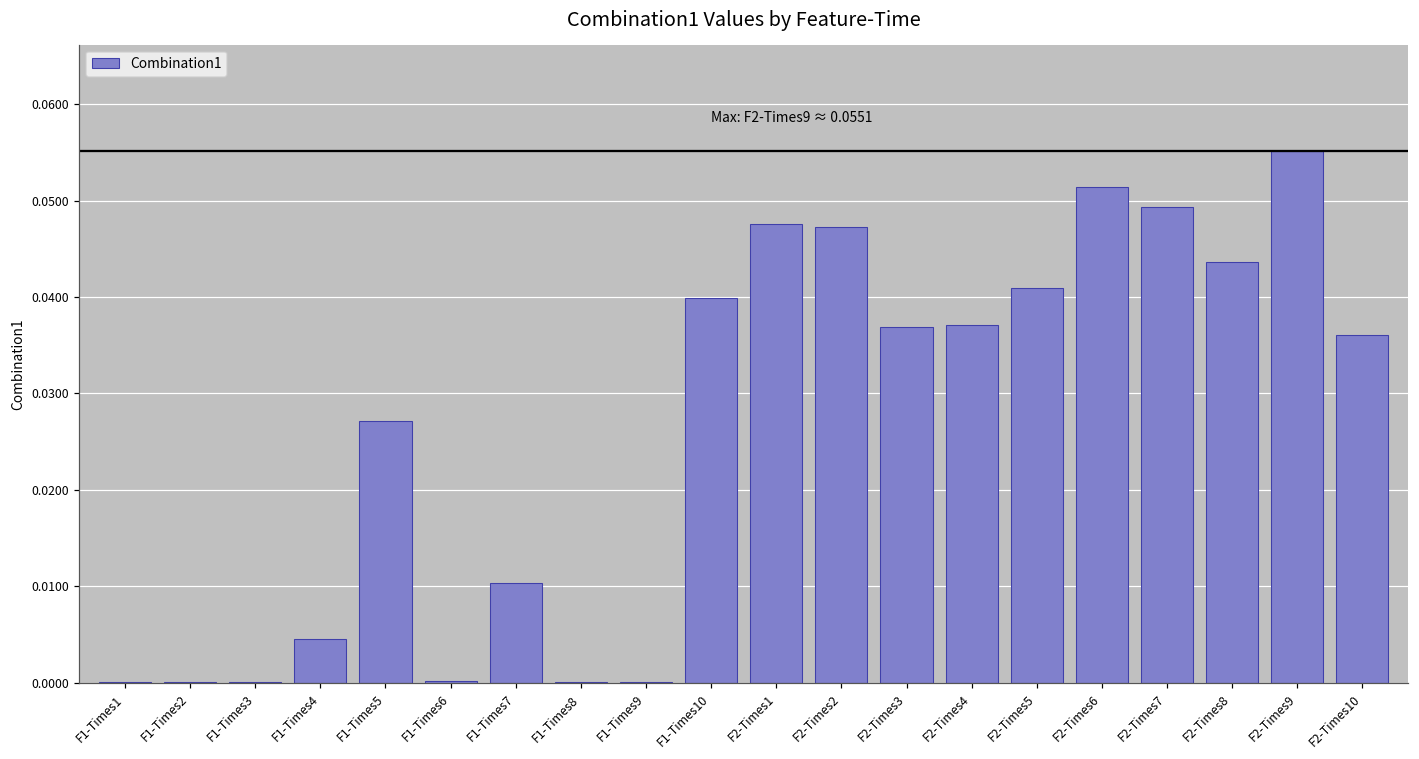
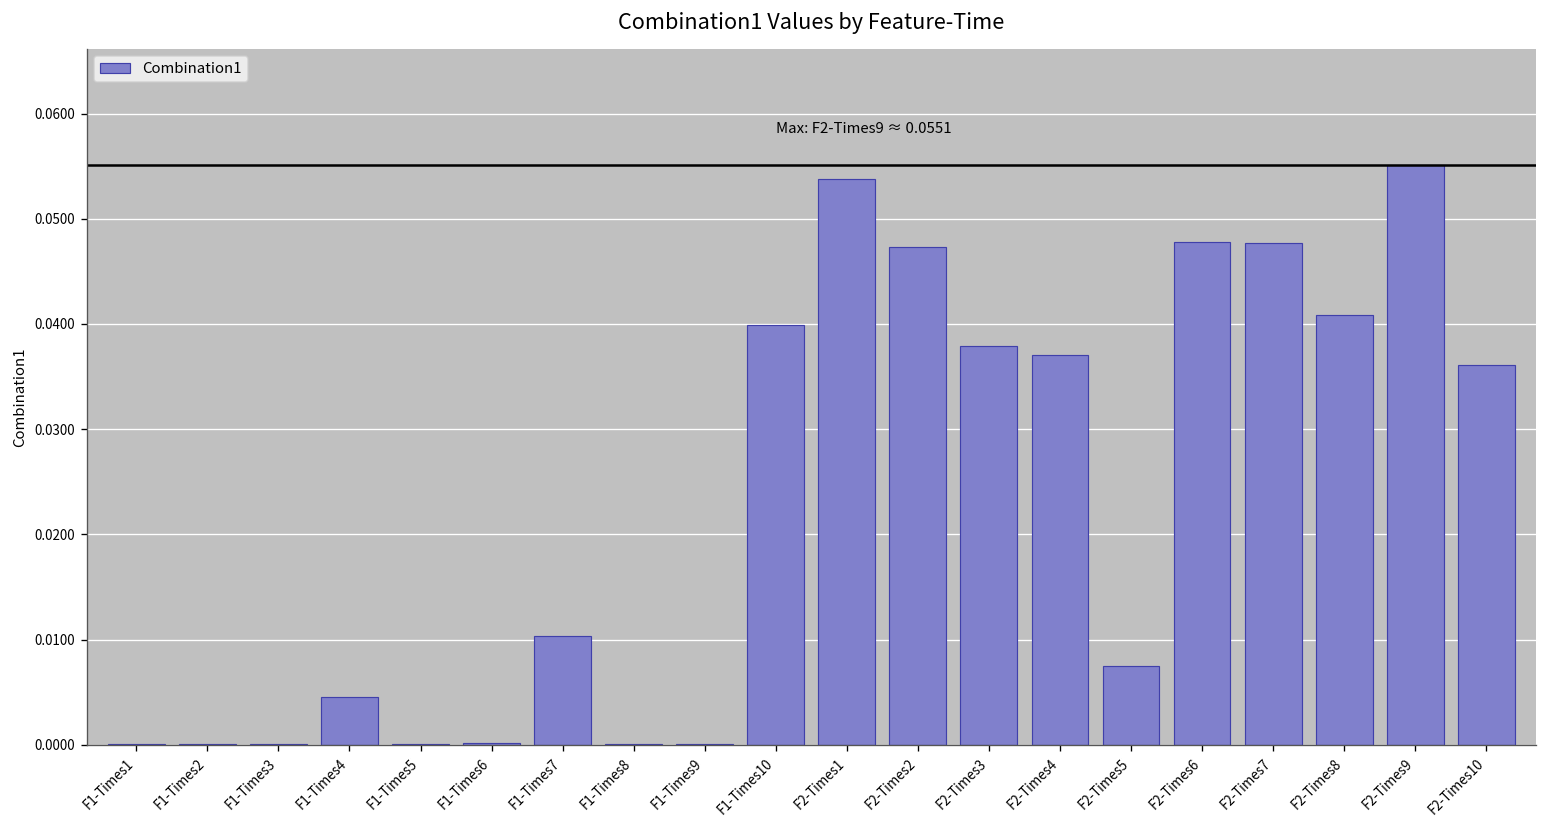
F1-Times5: 0.027 -> 0.000
F2-Times1: 0.048 -> 0.054
F2-Times3: 0.037 -> 0.038
F2-Times5: 0.041 -> 0.007
F2-Times6: 0.051 -> 0.048
F2-Times7: 0.049 -> 0.048
F2-Times8: 0.044 -> 0.041
